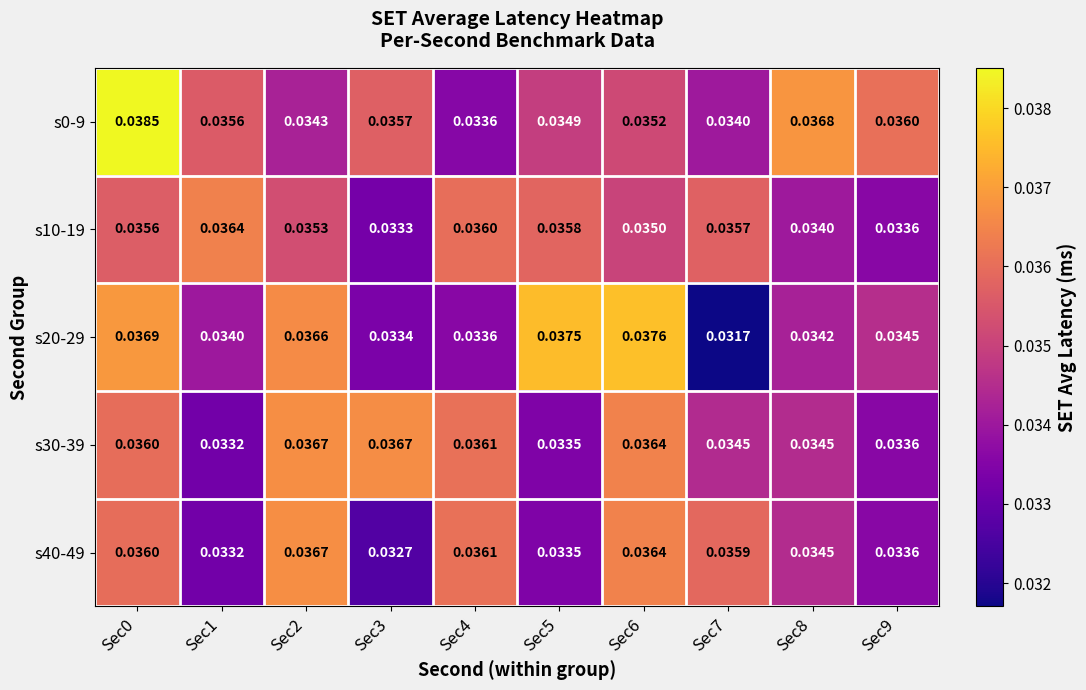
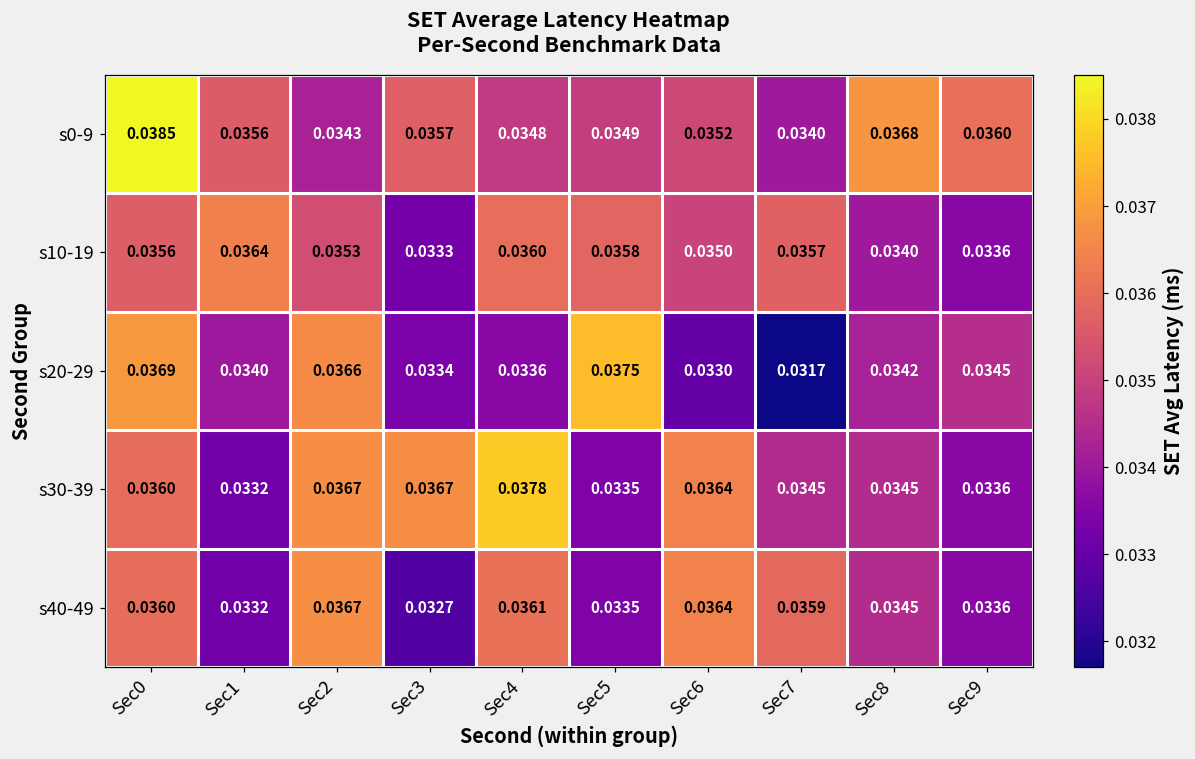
s0-9, Sec4: 0.0336 -> 0.0348
s20-29, Sec6: 0.0376 -> 0.0330
s30-39, Sec4: 0.0361 -> 0.0378
